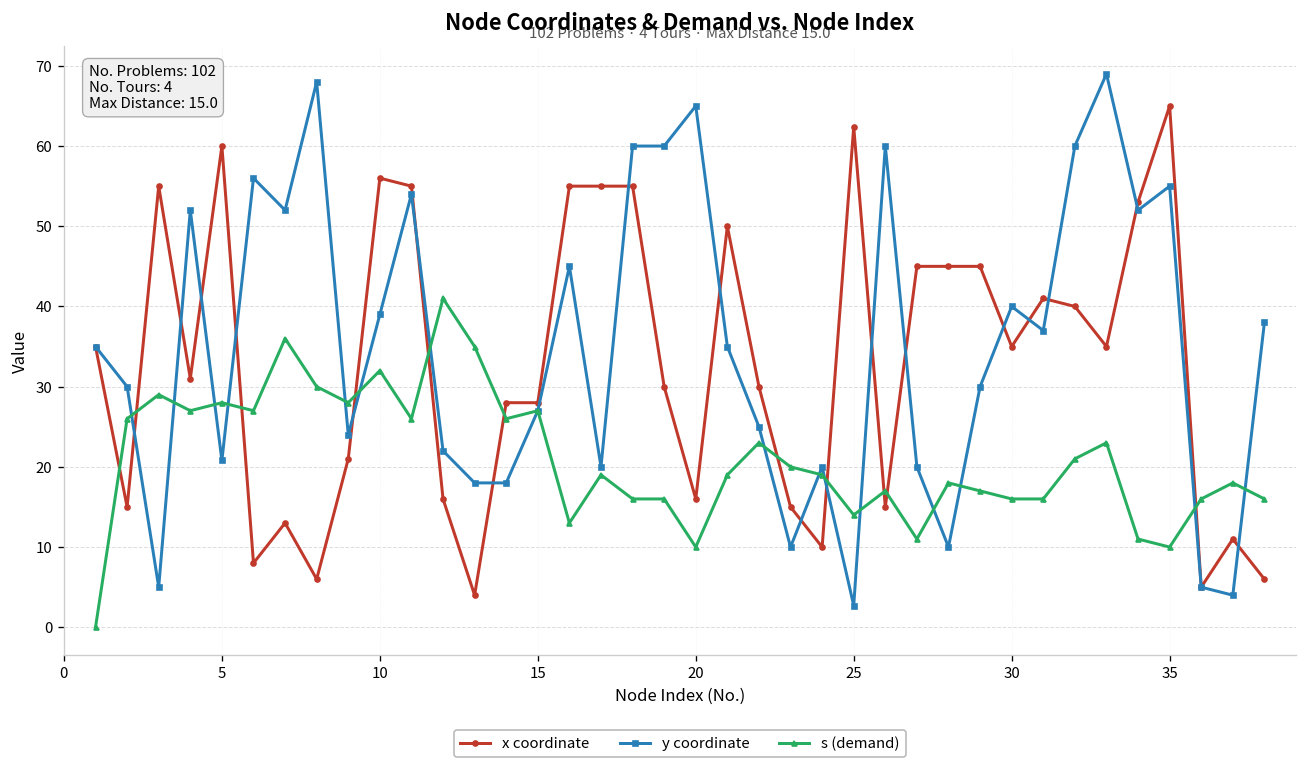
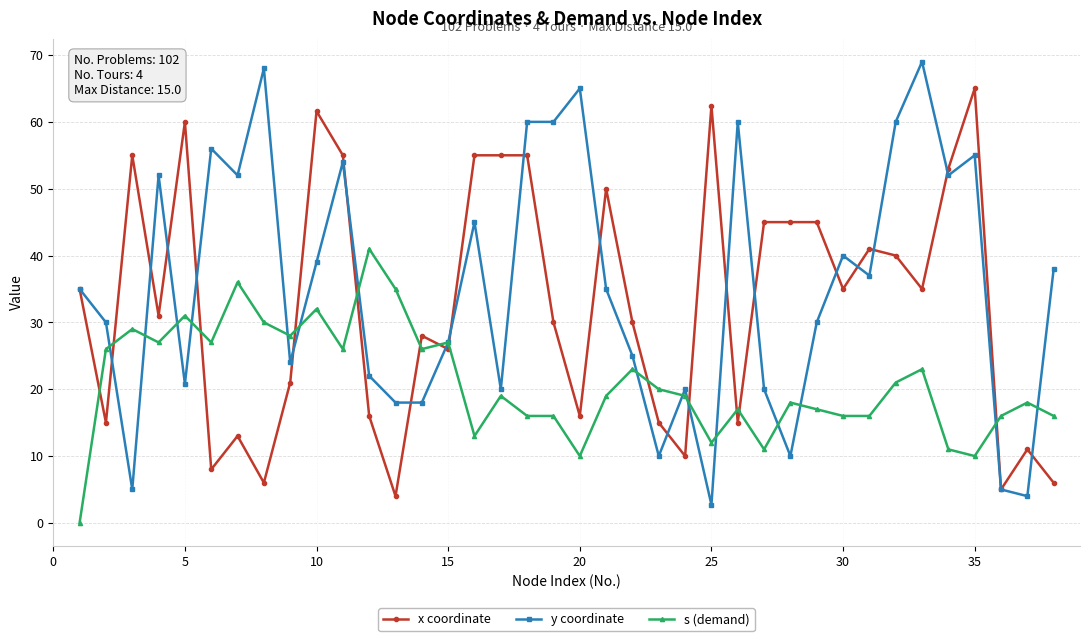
s (demand), 5: 28 -> 31
x coordinate, 10: 56 -> 62
x coordinate, 15: 28 -> 26
s (demand), 25: 14 -> 12
